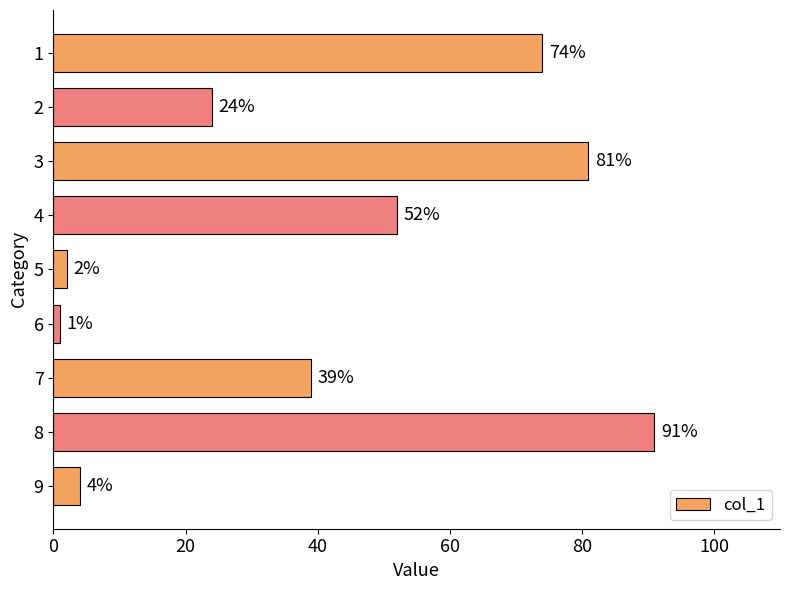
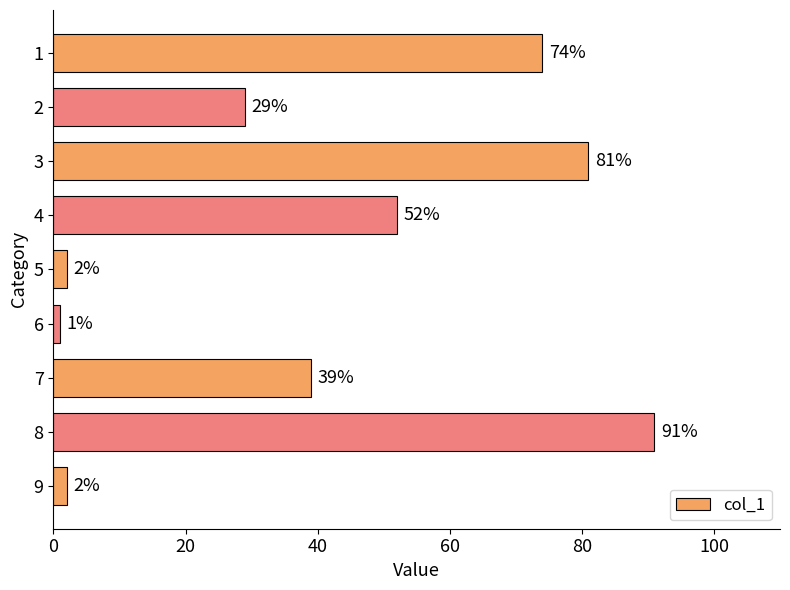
2: 24% -> 29%
9: 4% -> 2%
